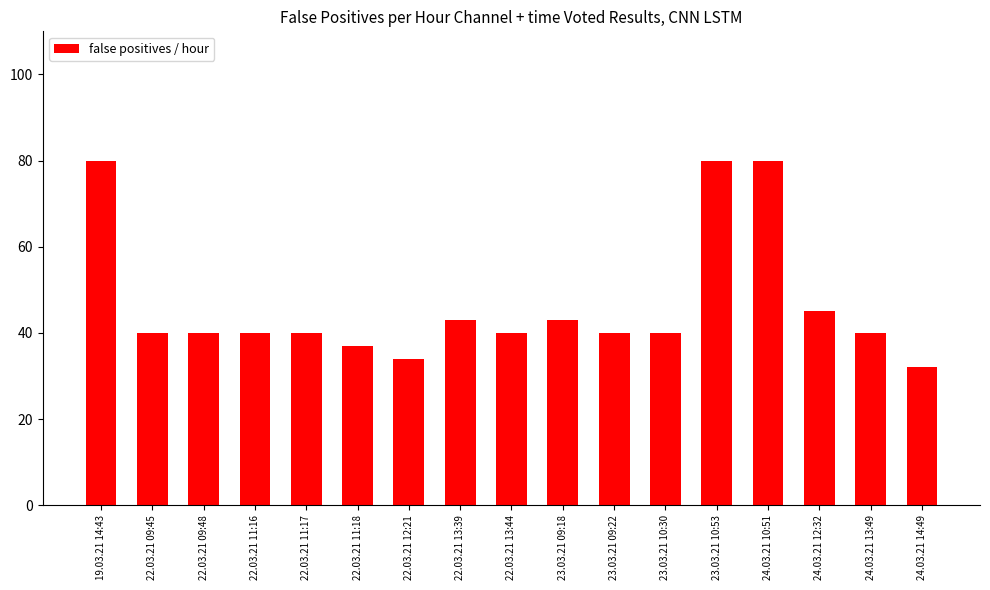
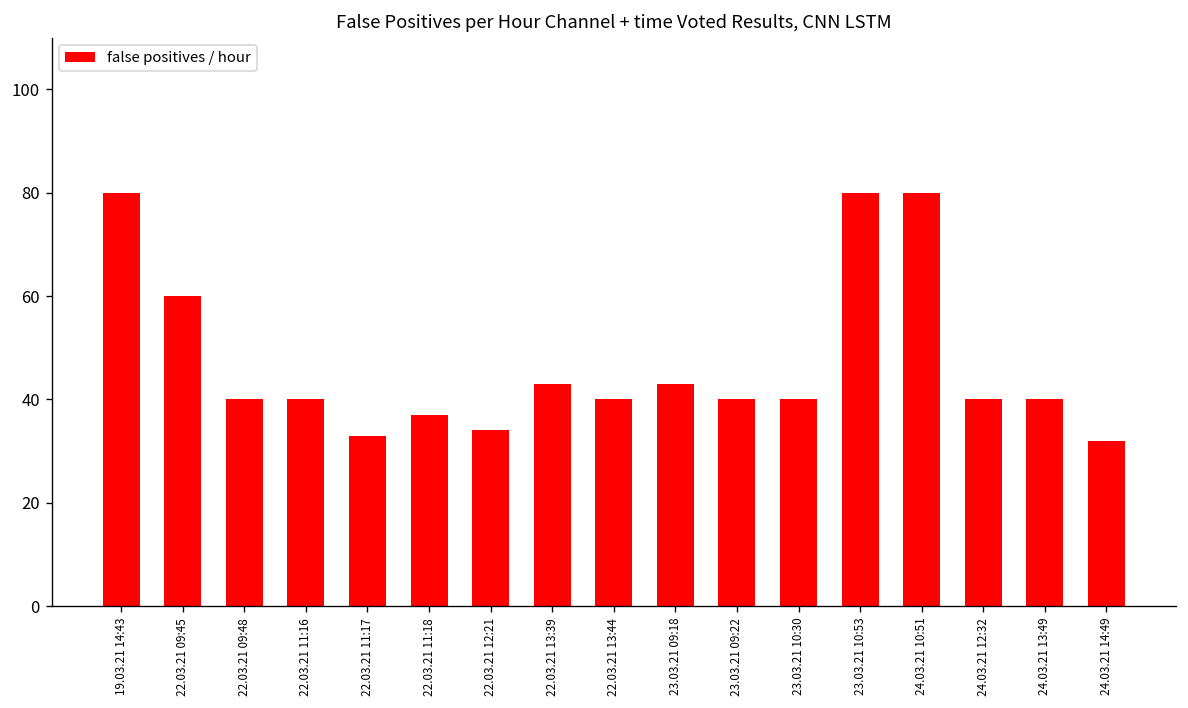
22.03.21 09:45: 40 -> 60
22.03.21 11:17: 40 -> 33
24.03.21 12:32: 45 -> 40
